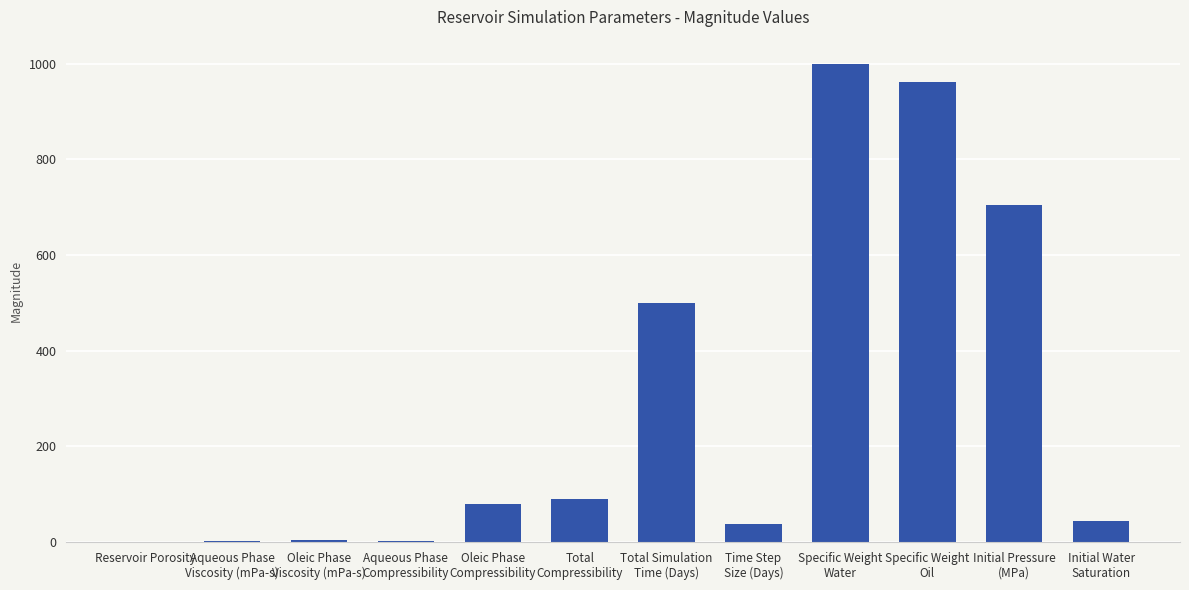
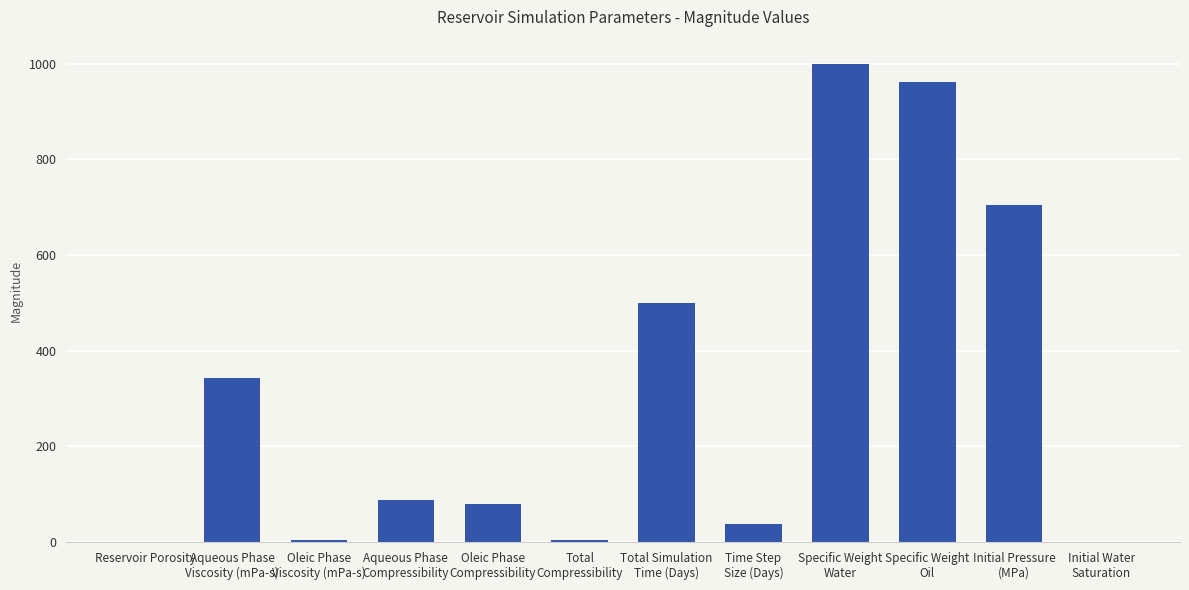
Aqueous Phase Viscosity (mPa-s): 0 -> 340
Aqueous Phase Compressibility: 0 -> 90
Total Compressibility: 90 -> 10
Initial Water Saturation: 40 -> 0
